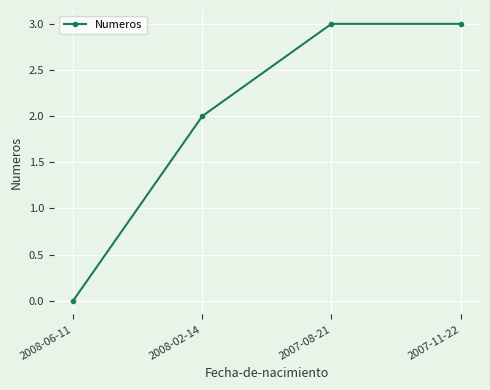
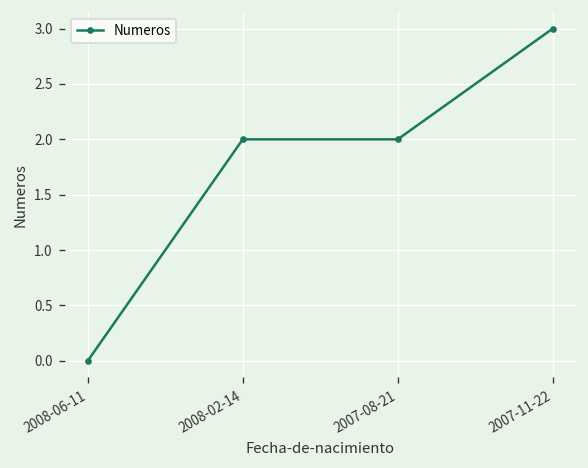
2007-08-21: 3 -> 2
